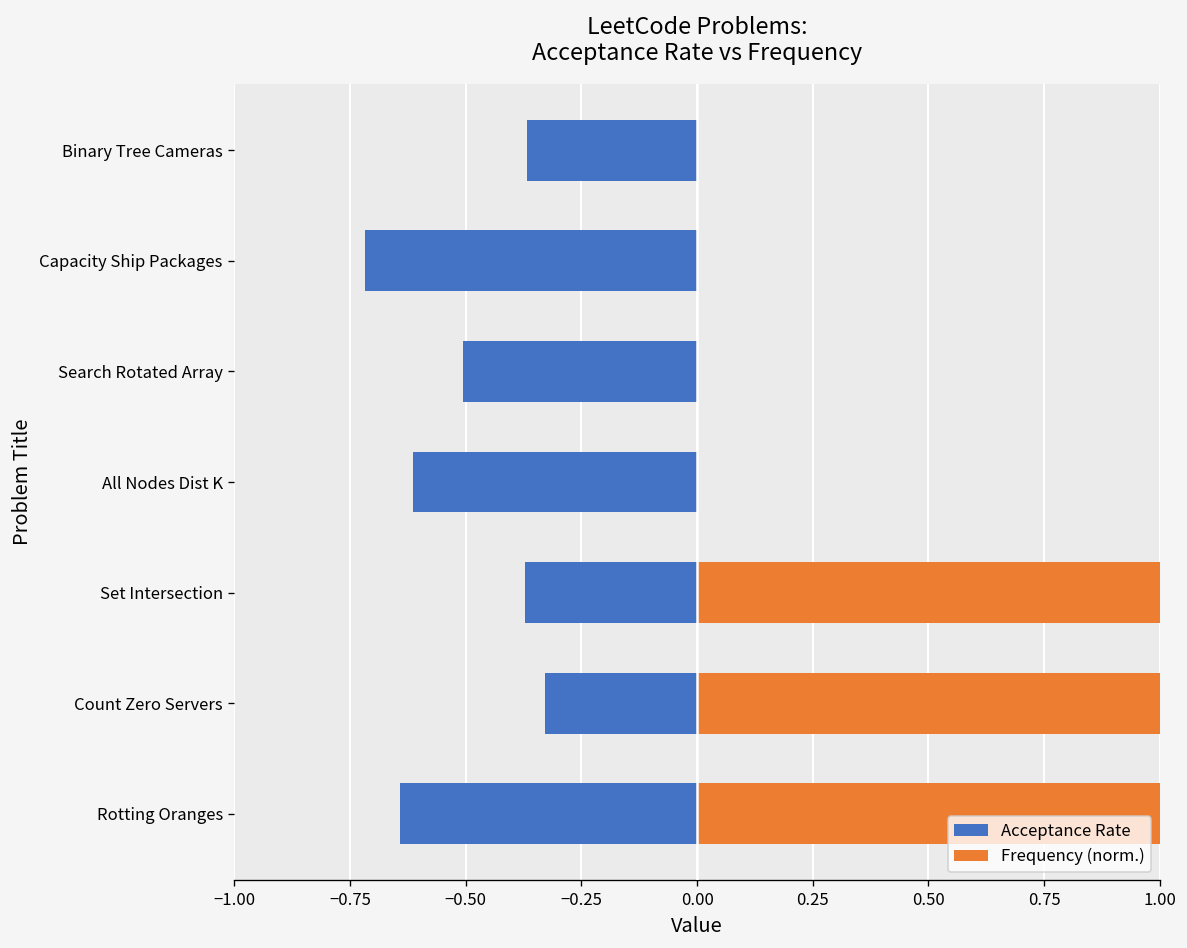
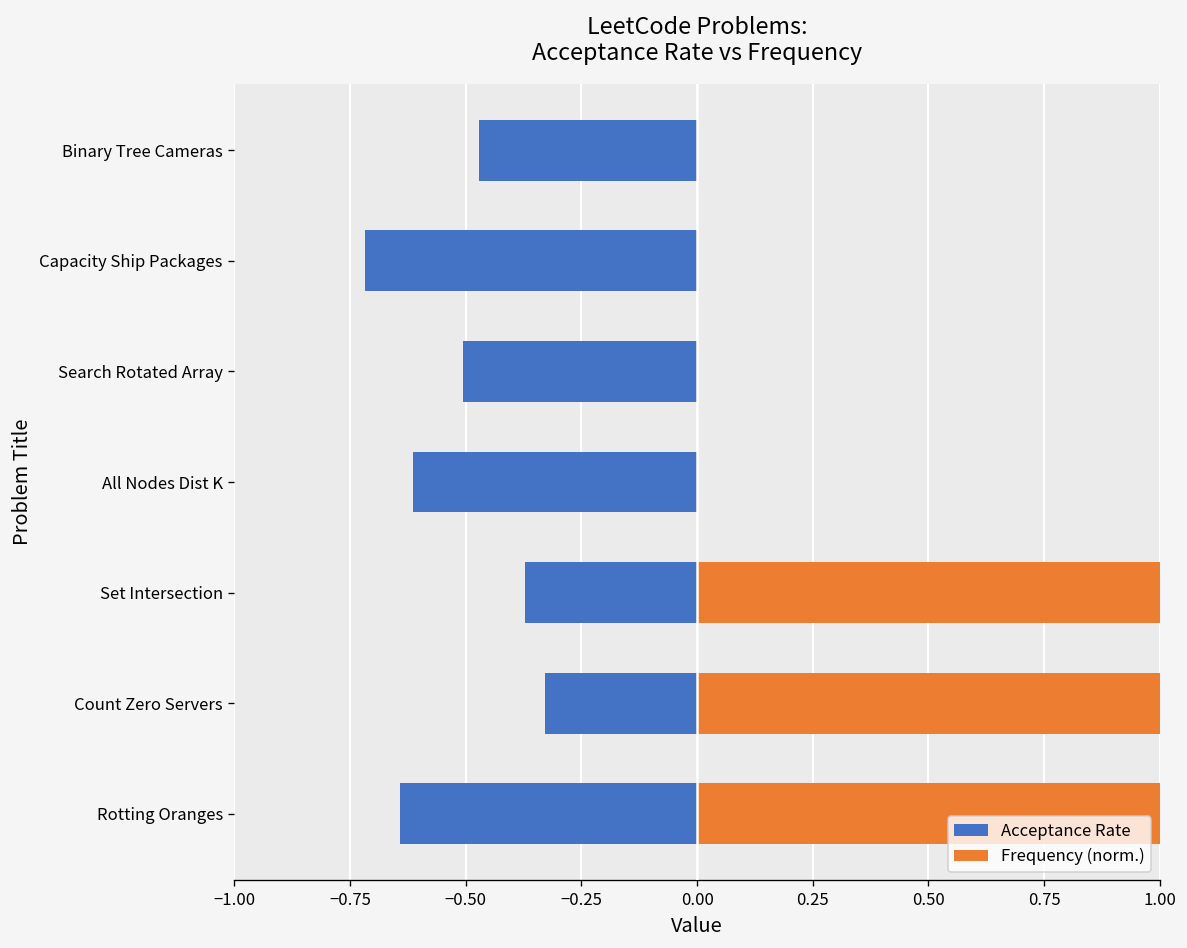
Acceptance Rate, Binary Tree Cameras: -0.37 -> -0.47
